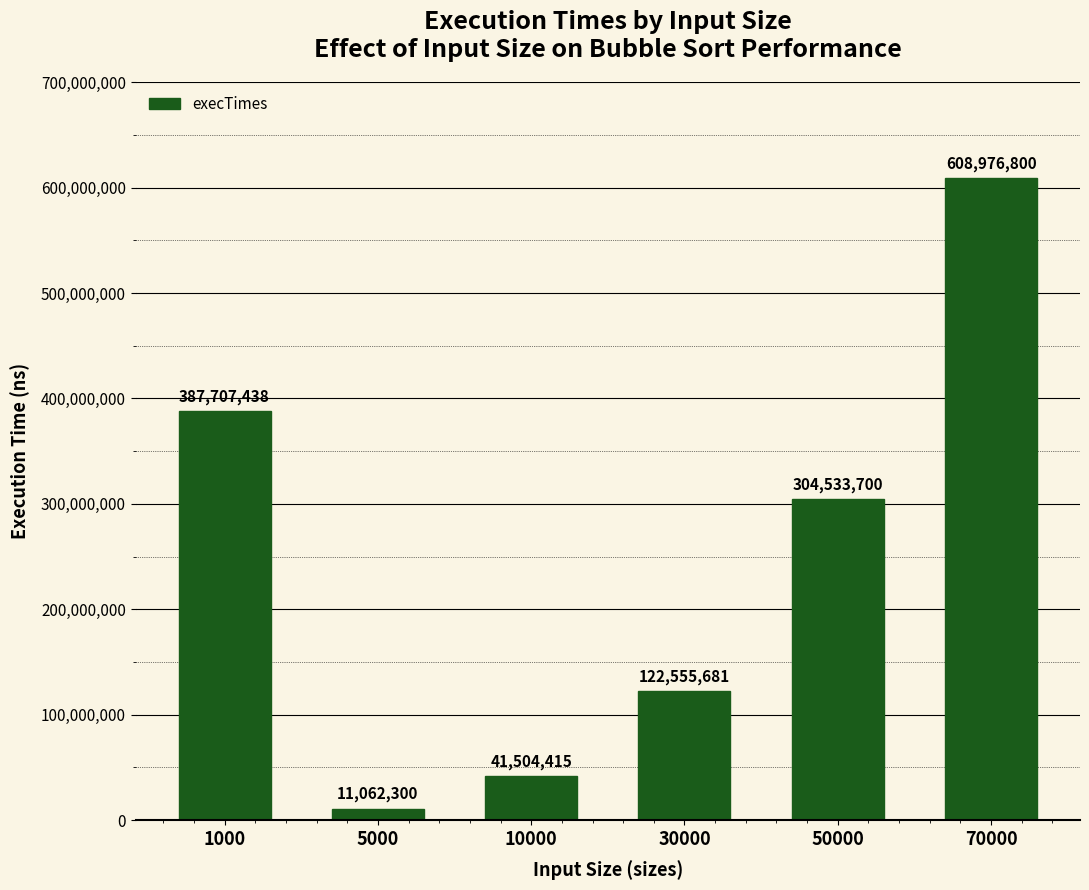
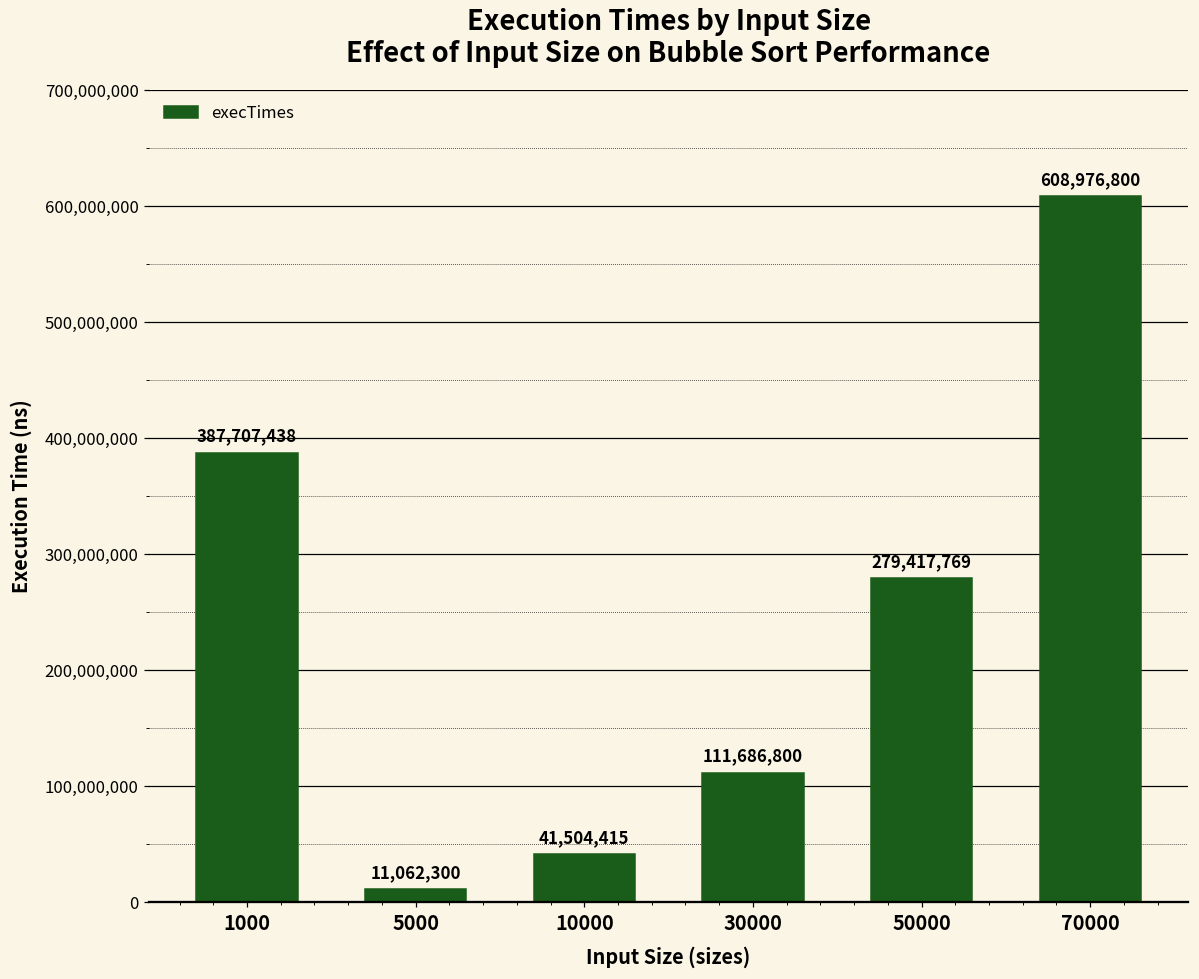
30000: 122,555,681 -> 111,686,800
50000: 304,533,700 -> 279,417,769
